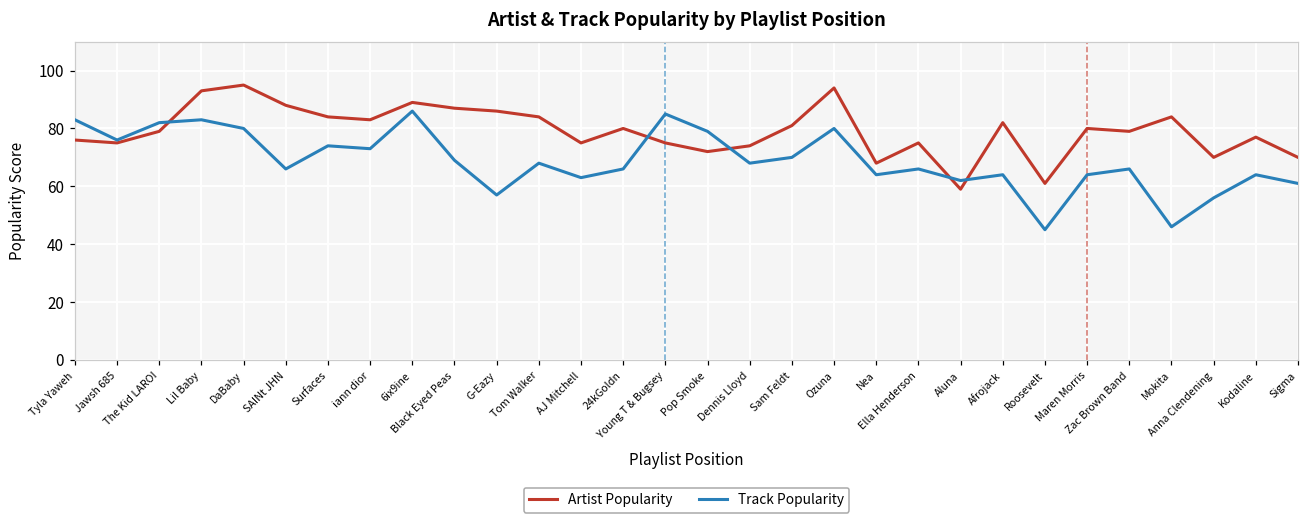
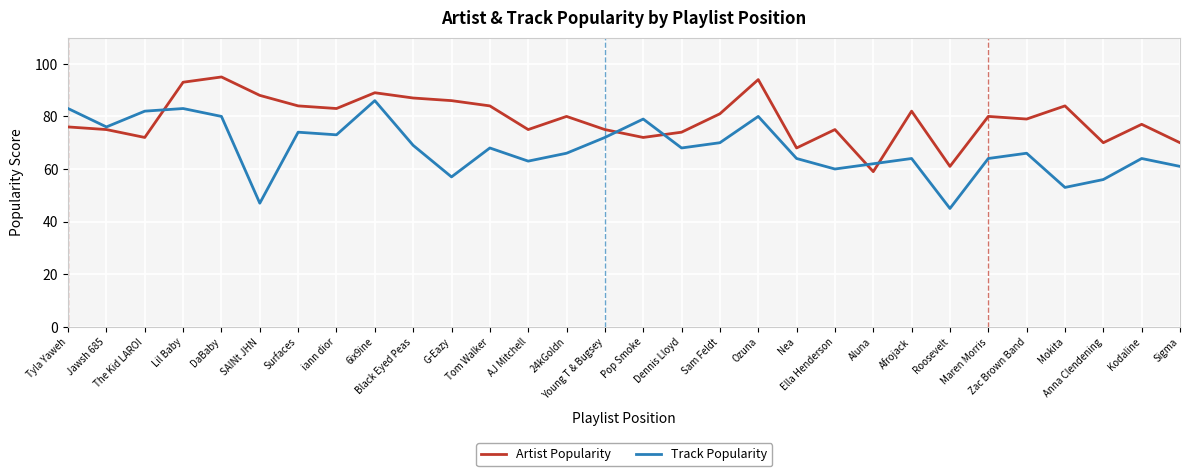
Artist Popularity, The Kid LAROI: 79 -> 72
Track Popularity, SAINt JHN: 66 -> 47
Track Popularity, Young T & Bugsey: 85 -> 72
Track Popularity, Ella Henderson: 66 -> 60
Track Popularity, Mokita: 46 -> 53
